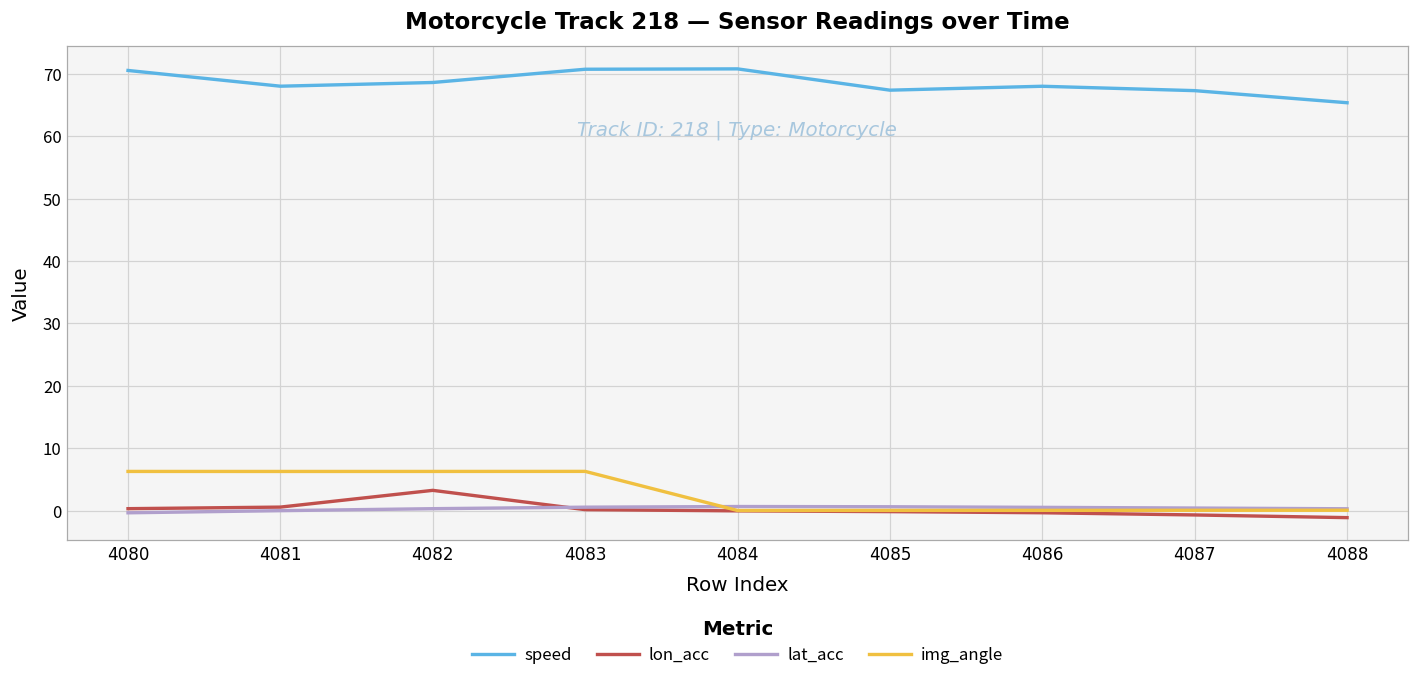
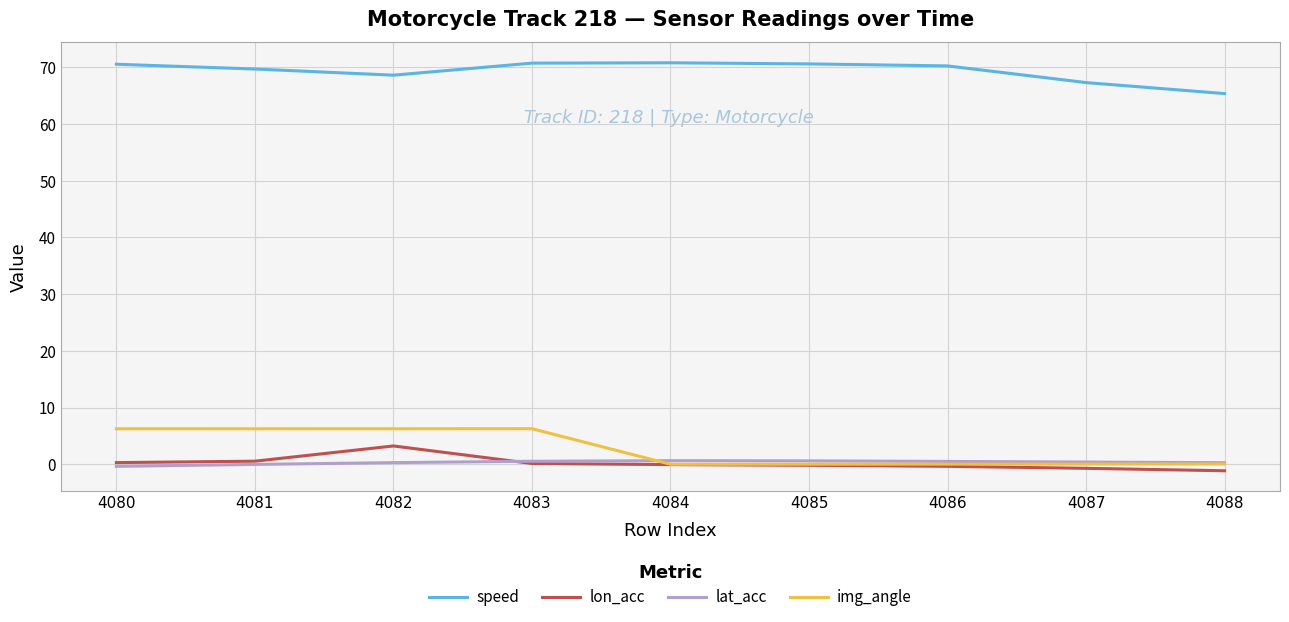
speed, 4081: 68 -> 70
speed, 4085: 67 -> 71
speed, 4086: 68 -> 70
